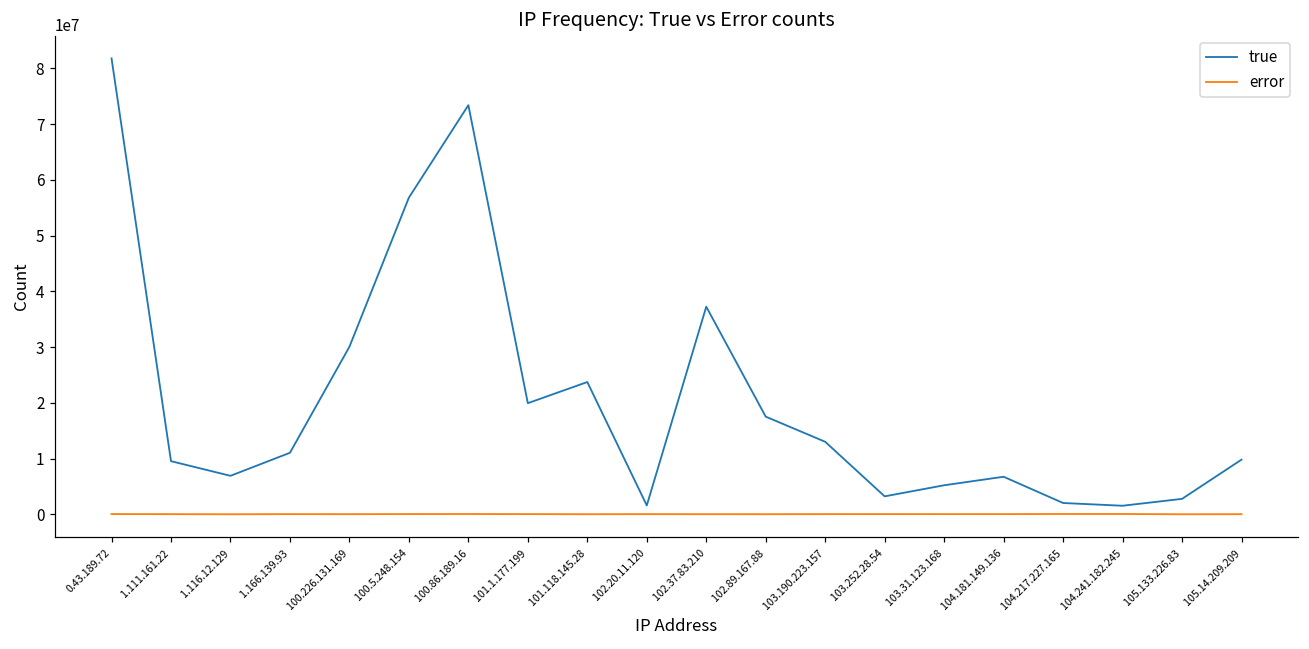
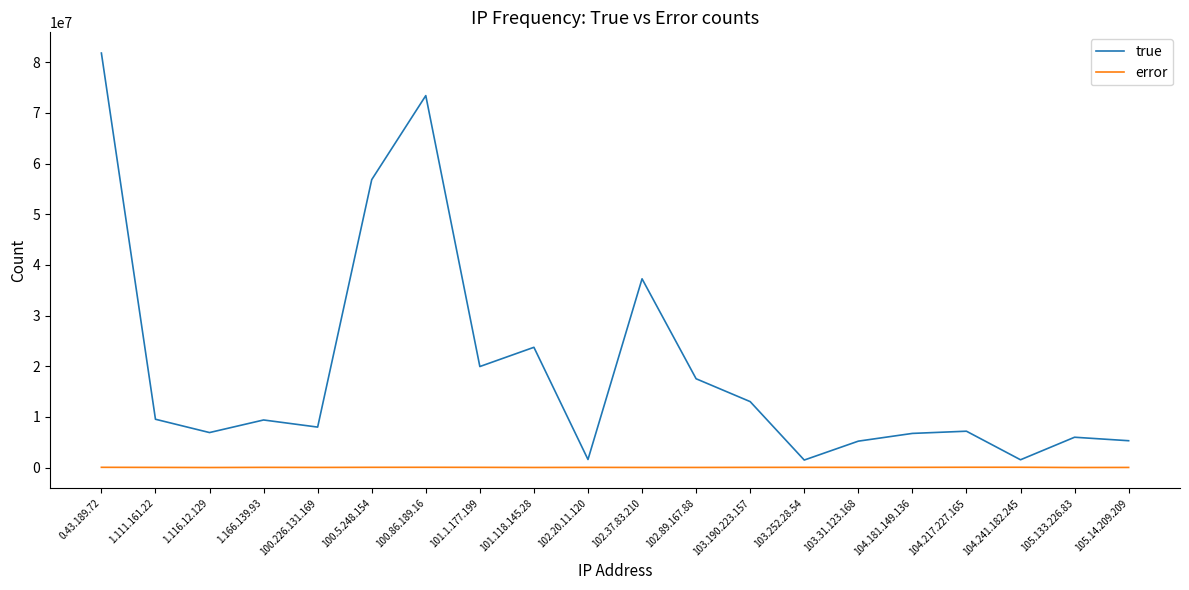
true, 1.166.139.93: 11000000 -> 9000000
true, 100.226.131.169: 30000000 -> 8000000
true, 103.252.28.54: 3000000 -> 1000000
true, 104.217.227.165: 2000000 -> 7000000
true, 105.133.226.83: 3000000 -> 6000000
true, 105.14.209.209: 10000000 -> 5000000
